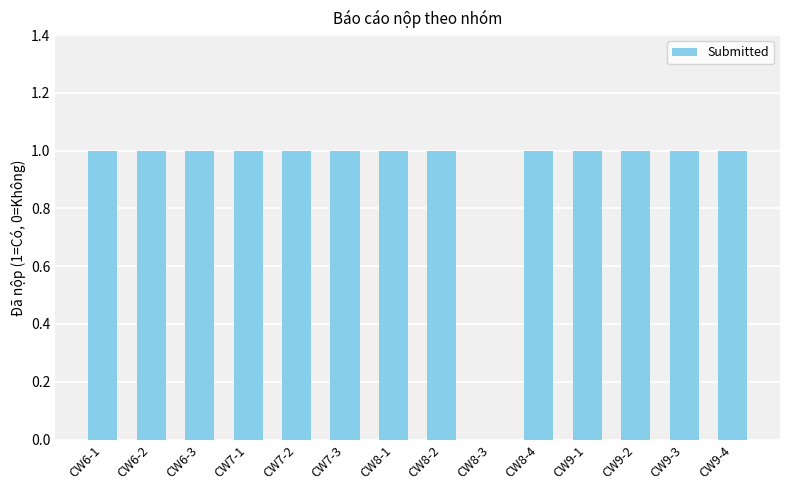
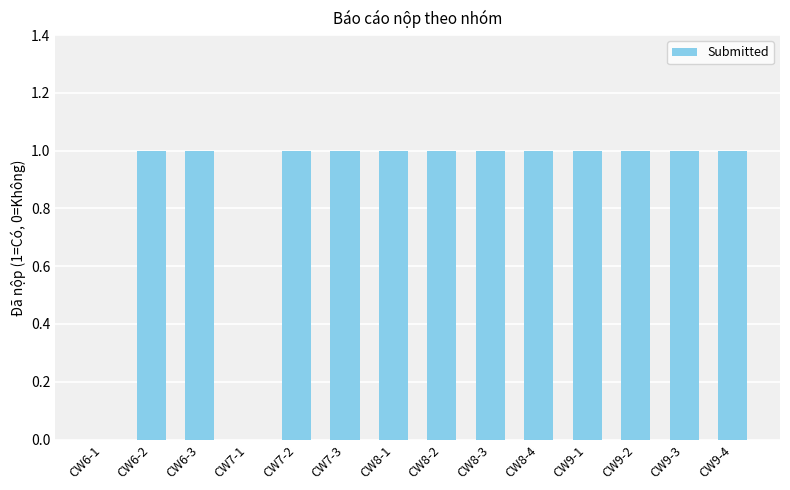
CW6-1: 1 -> 0
CW7-1: 1 -> 0
CW8-3: 0 -> 1
